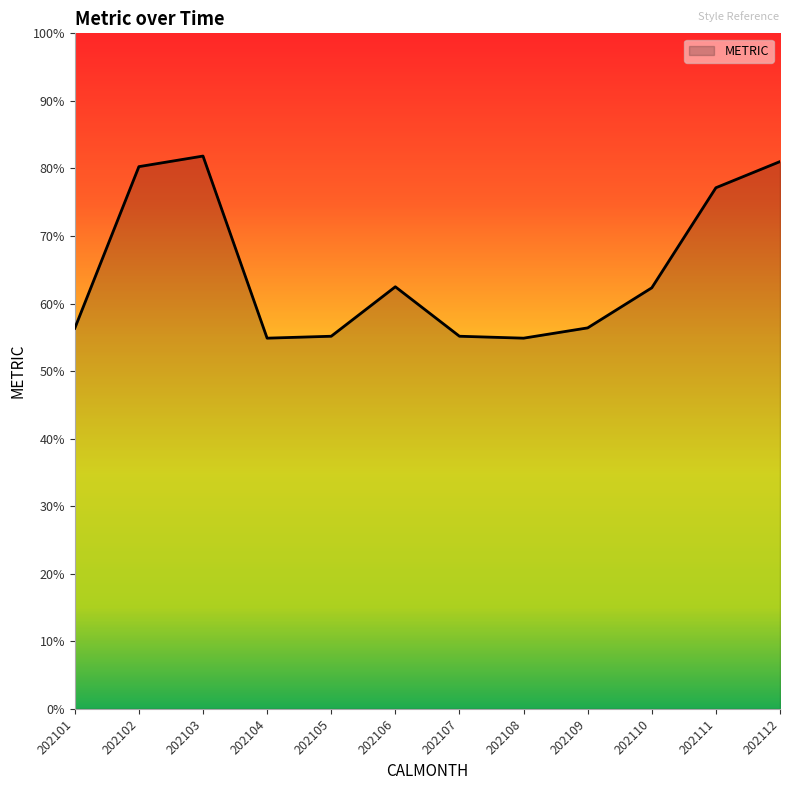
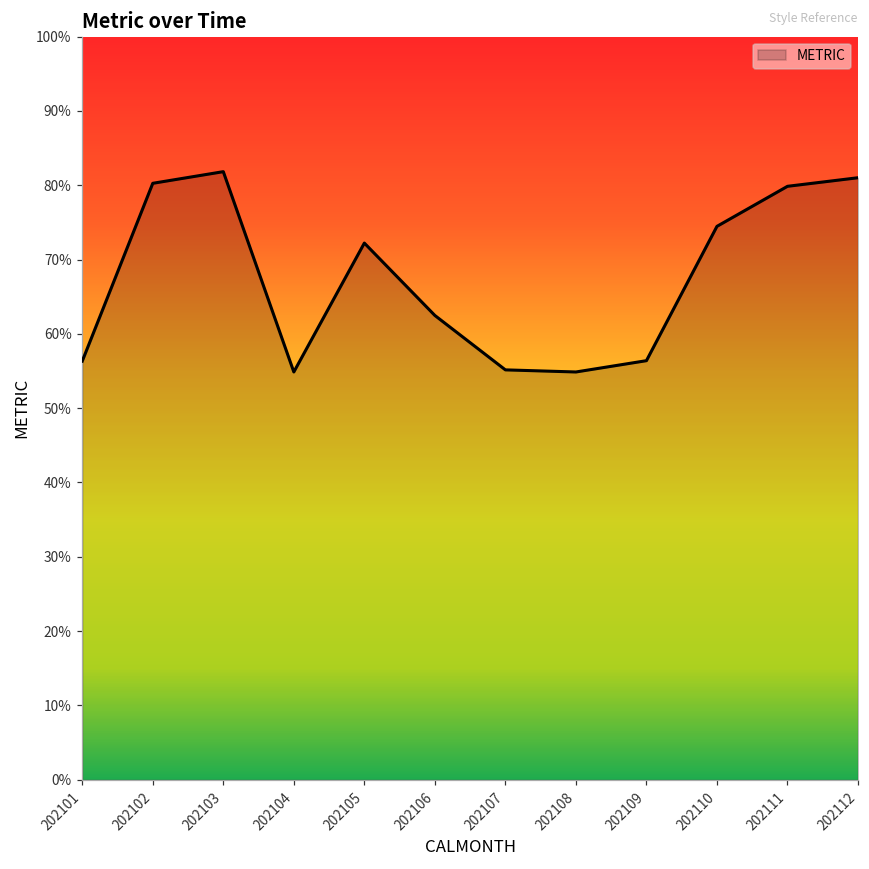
202105: 55% -> 72%
202110: 62% -> 74%
202111: 77% -> 80%
